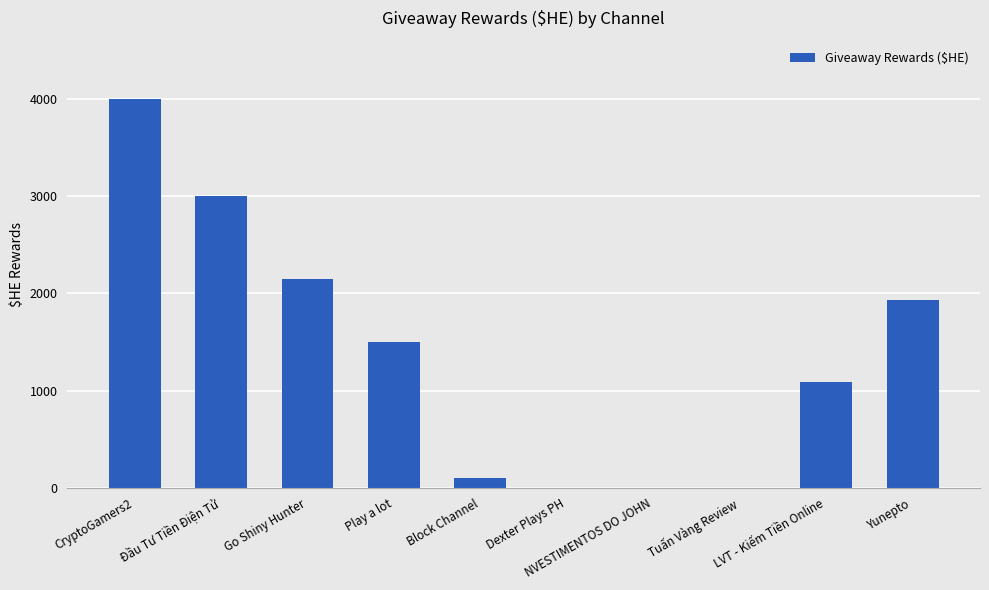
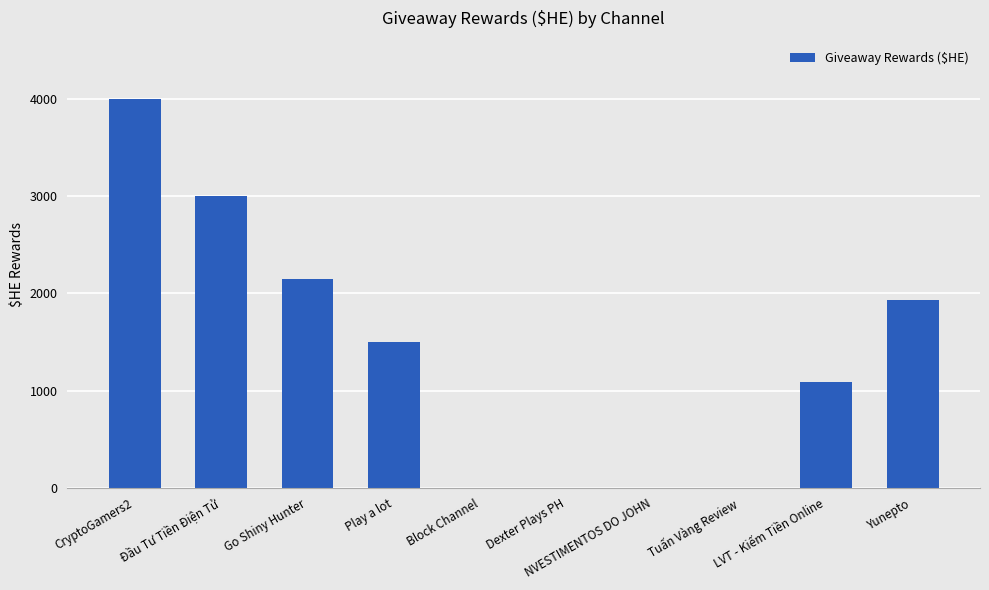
Block Channel: 100 -> 0
